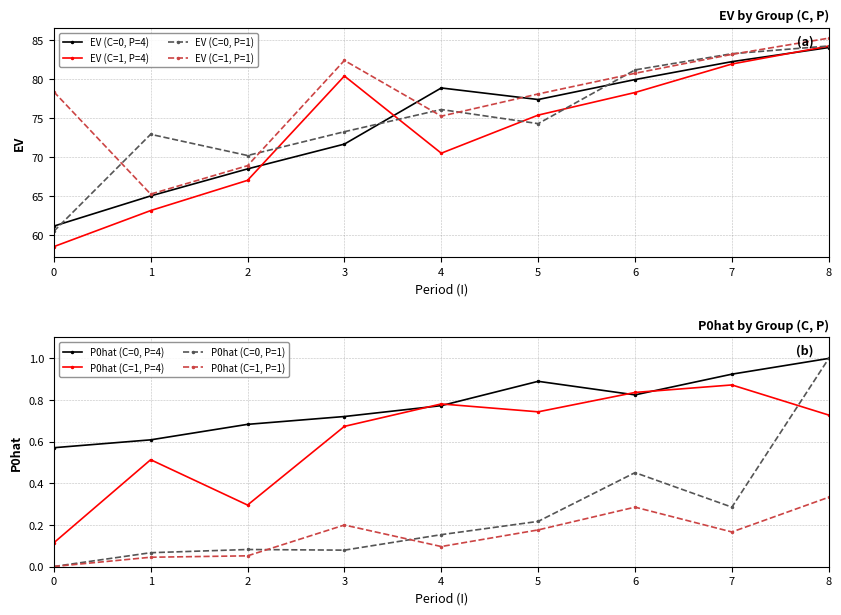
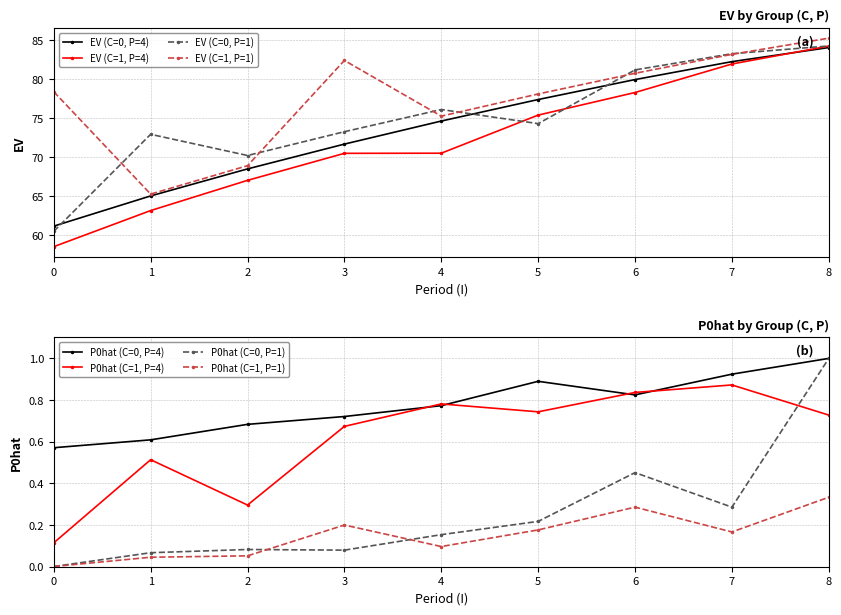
EV by Group (C, P), EV (C=1, P=4), 3: 80 -> 70
EV by Group (C, P), EV (C=0, P=4), 4: 79 -> 75
